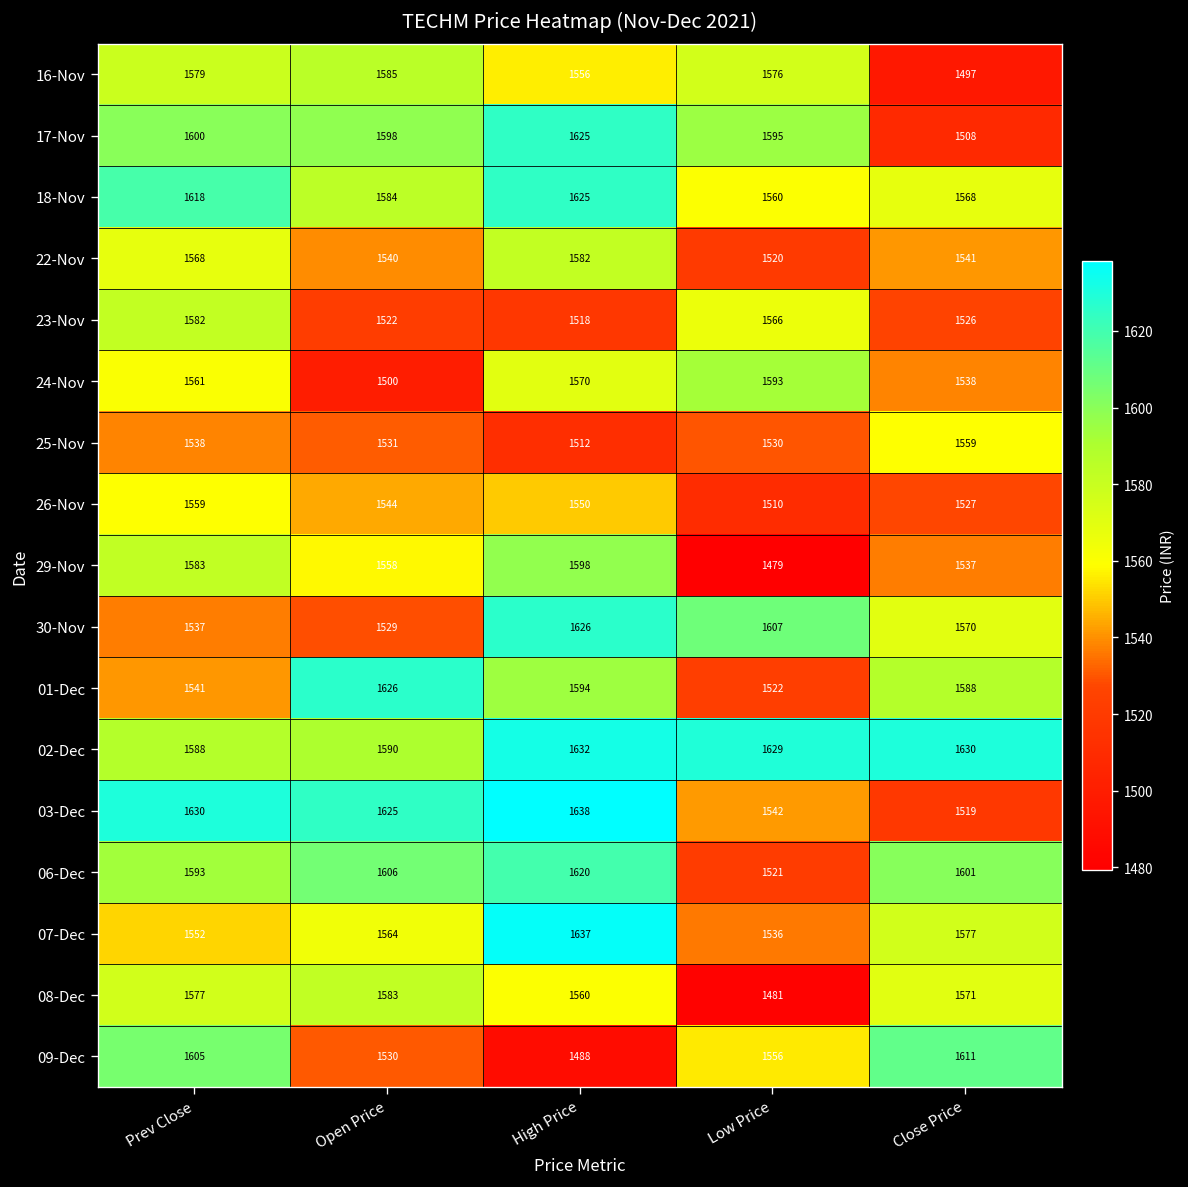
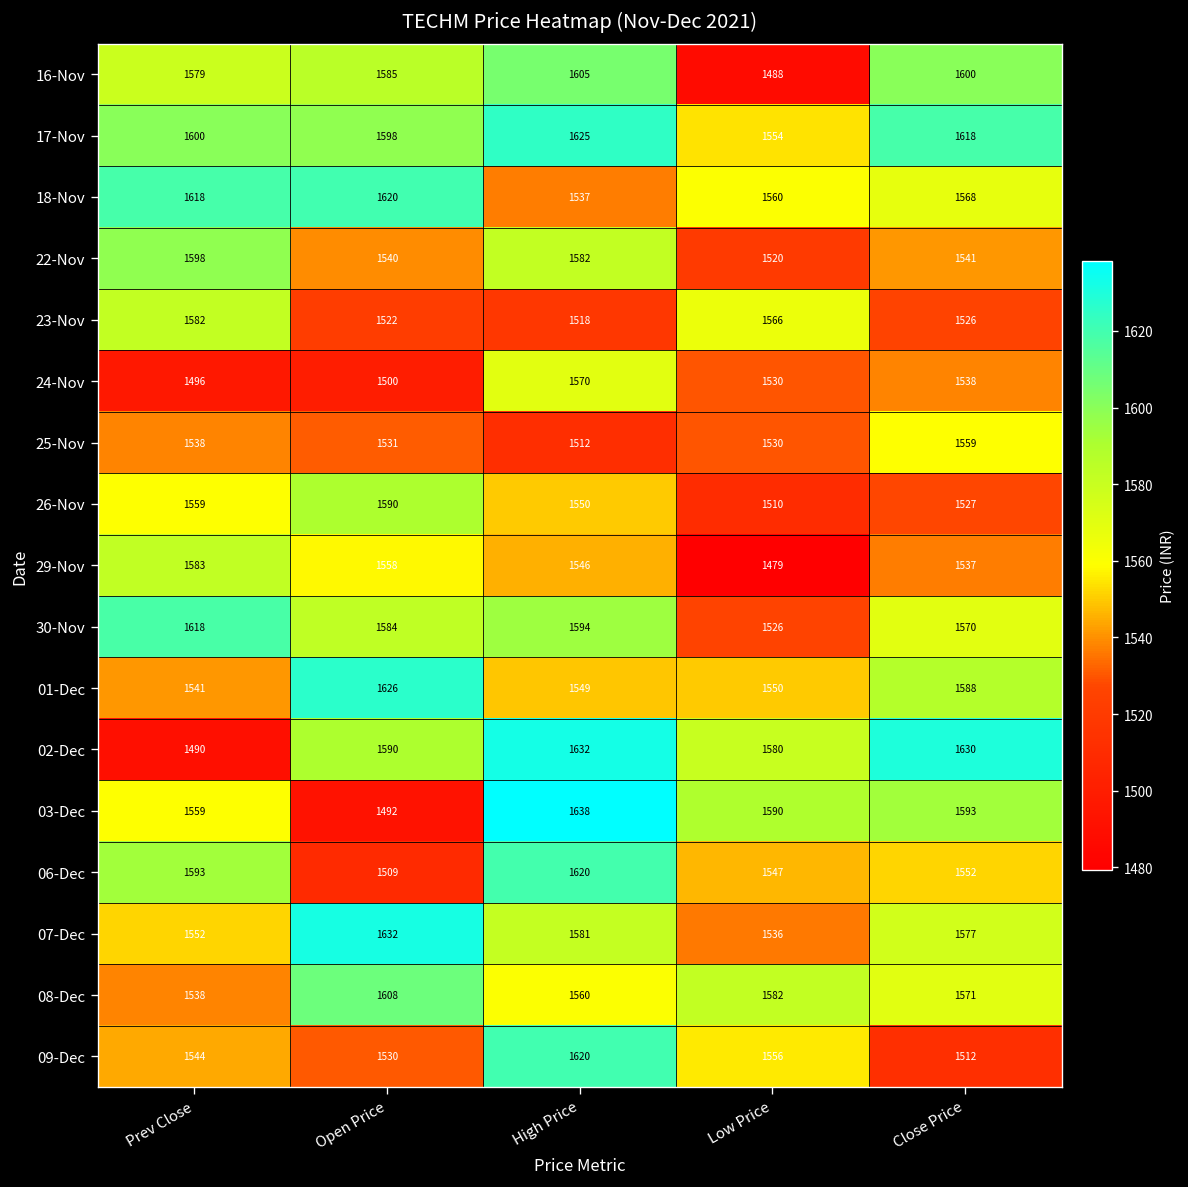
16-Nov, High Price: 1556 -> 1605
16-Nov, Low Price: 1576 -> 1488
16-Nov, Close Price: 1497 -> 1600
17-Nov, Low Price: 1595 -> 1554
17-Nov, Close Price: 1508 -> 1618
18-Nov, Open Price: 1584 -> 1620
18-Nov, High Price: 1625 -> 1537
22-Nov, Prev Close: 1568 -> 1598
24-Nov, Prev Close: 1561 -> 1496
24-Nov, Low Price: 1593 -> 1530
26-Nov, Open Price: 1544 -> 1590
29-Nov, High Price: 1598 -> 1546
30-Nov, Prev Close: 1537 -> 1618
30-Nov, Open Price: 1529 -> 1584
30-Nov, High Price: 1626 -> 1594
30-Nov, Low Price: 1607 -> 1526
01-Dec, High Price: 1594 -> 1549
01-Dec, Low Price: 1522 -> 1550
02-Dec, Prev Close: 1588 -> 1490
02-Dec, Low Price: 1629 -> 1580
03-Dec, Prev Close: 1630 -> 1559
03-Dec, Open Price: 1625 -> 1492
03-Dec, Low Price: 1542 -> 1590
03-Dec, Close Price: 1519 -> 1593
06-Dec, Open Price: 1606 -> 1509
06-Dec, Low Price: 1521 -> 1547
06-Dec, Close Price: 1601 -> 1552
07-Dec, Open Price: 1564 -> 1632
07-Dec, High Price: 1637 -> 1581
08-Dec, Prev Close: 1577 -> 1538
08-Dec, Open Price: 1583 -> 1608
08-Dec, Low Price: 1481 -> 1582
09-Dec, Prev Close: 1605 -> 1544
09-Dec, High Price: 1488 -> 1620
09-Dec, Close Price: 1611 -> 1512
